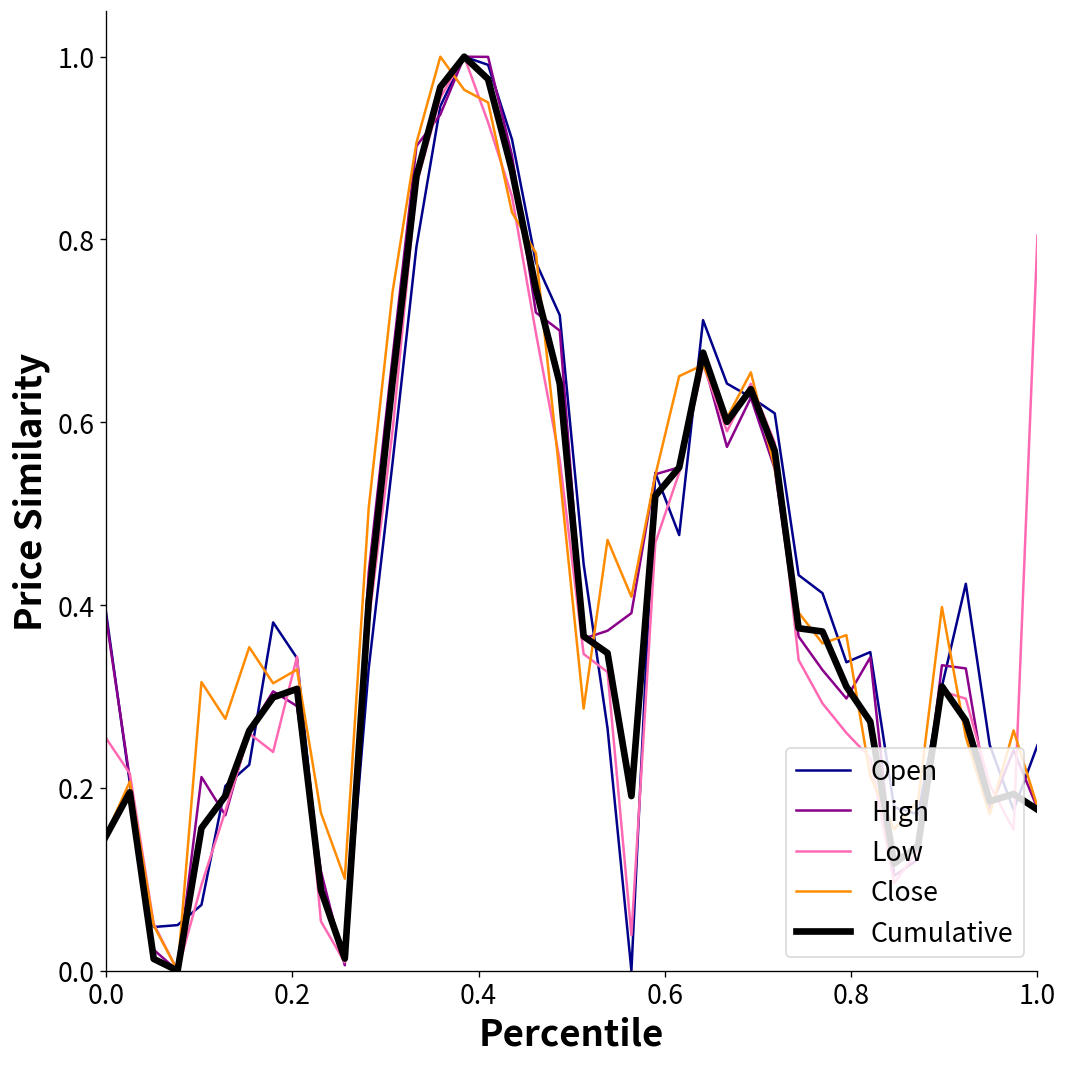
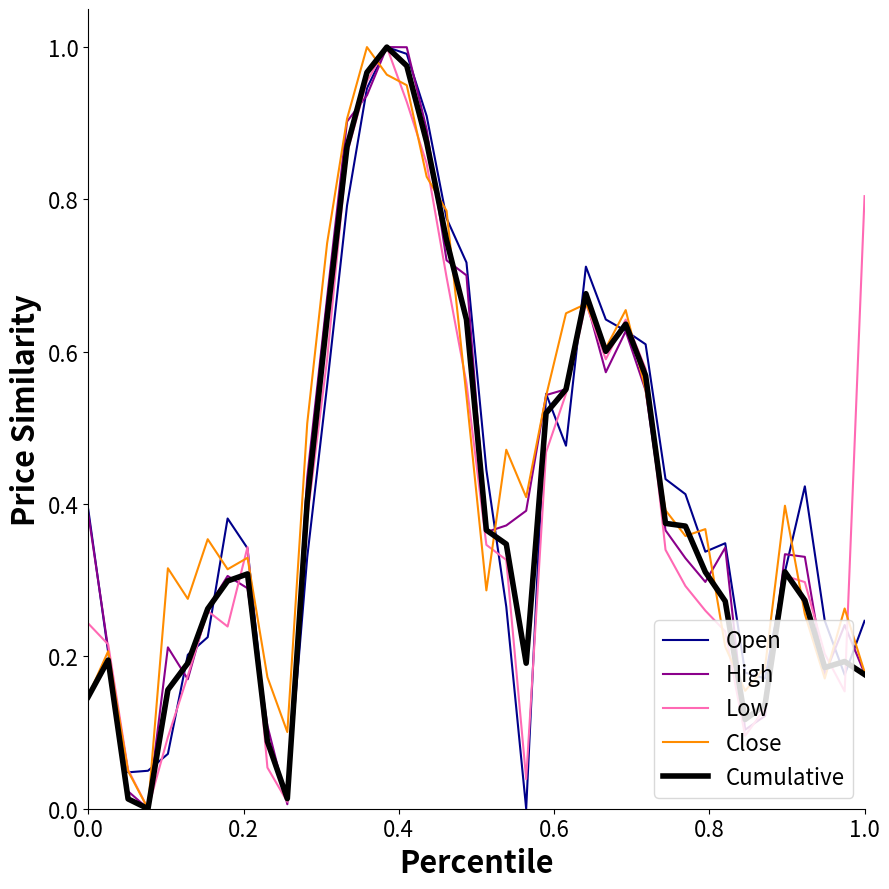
Low, 0.0: 0.25 -> 0.24
